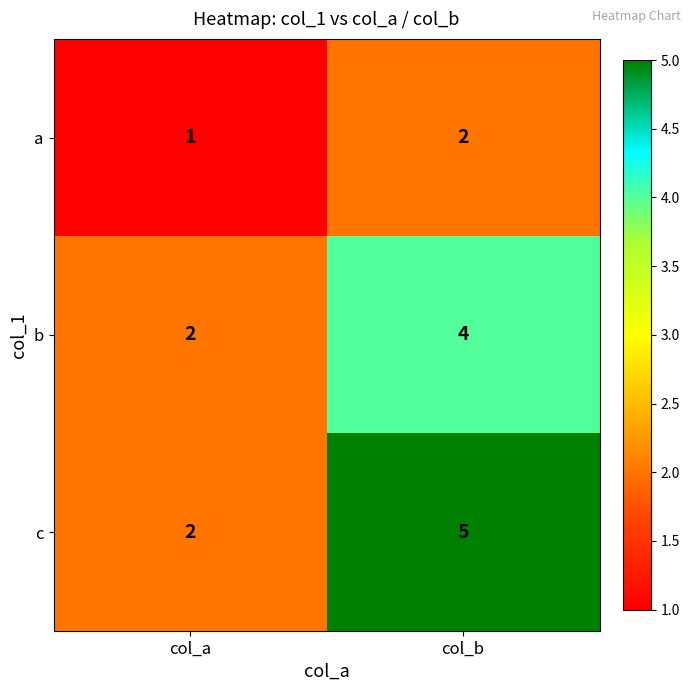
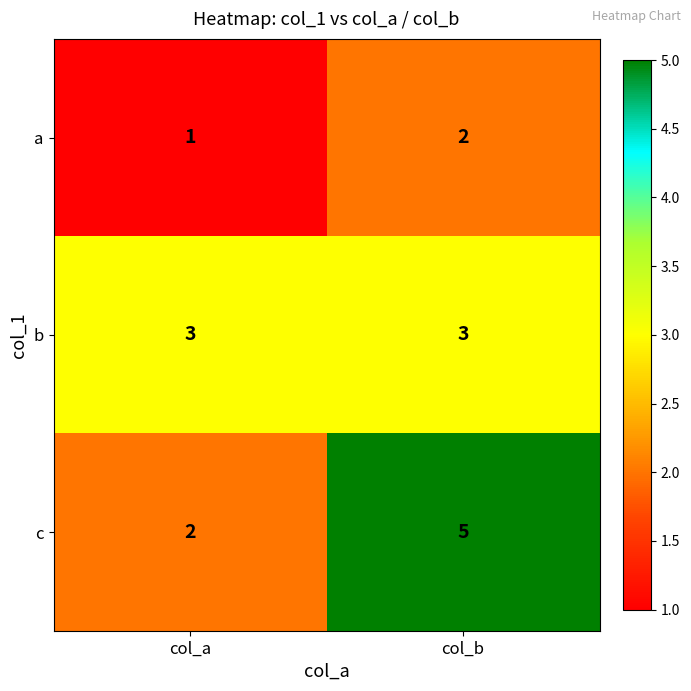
b, col_a: 2 -> 3
b, col_b: 4 -> 3
